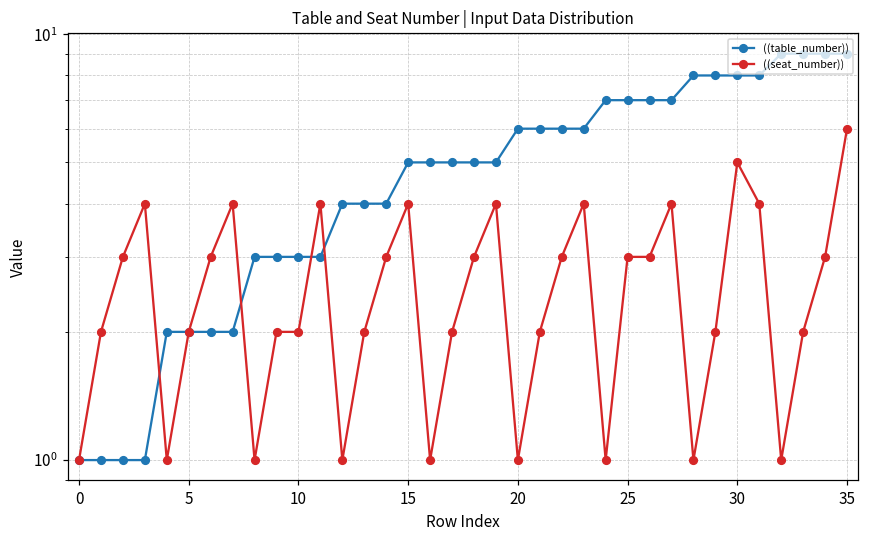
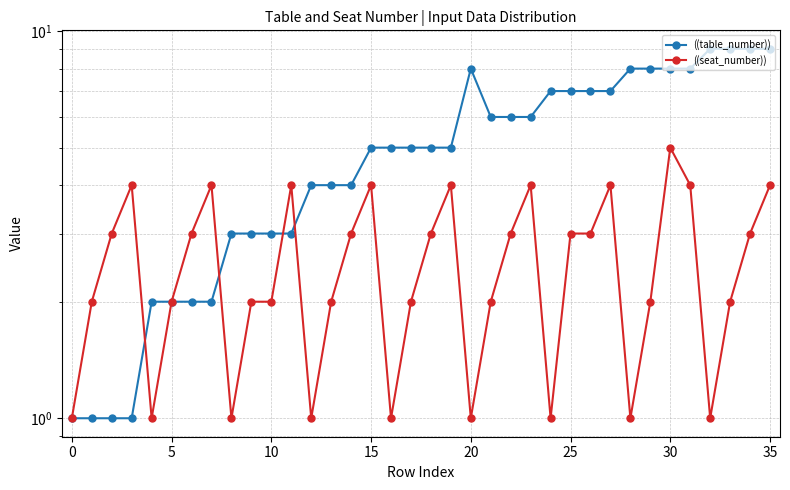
((table_number)), 20: 6 -> 8
((seat_number)), 35: 6 -> 4
